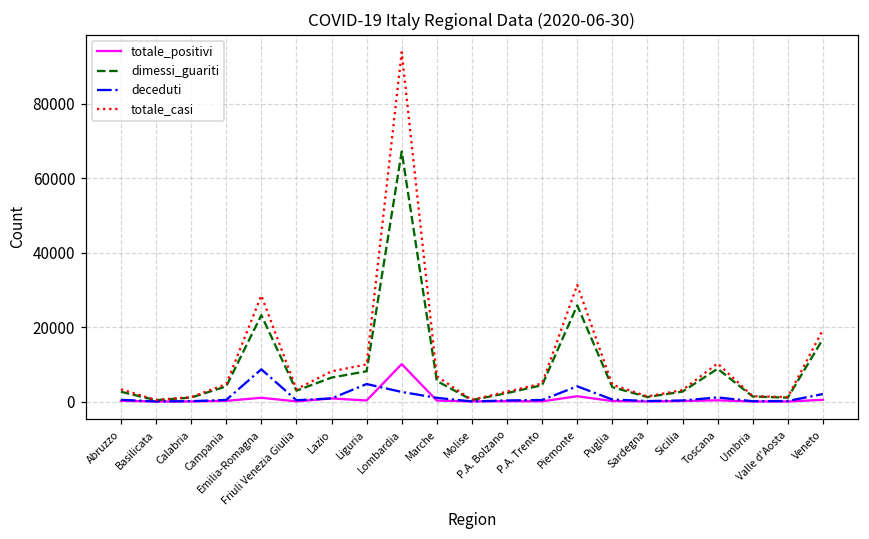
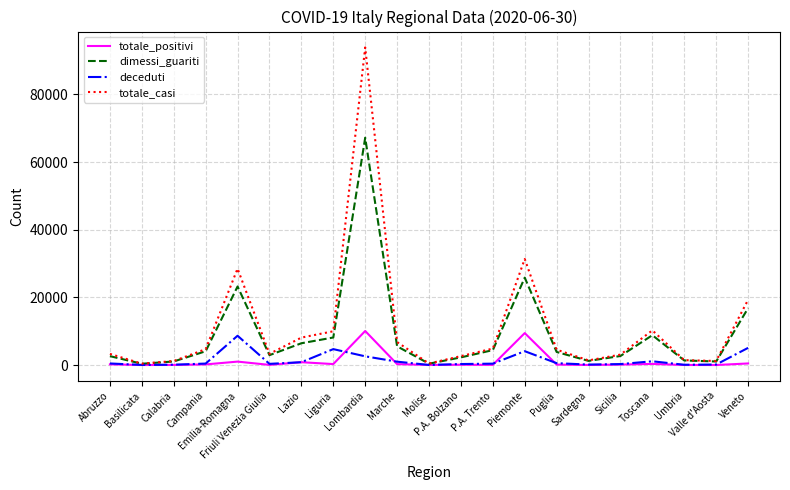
totale_positivi, Piemonte: 1000 -> 9000
deceduti, Veneto: 2000 -> 5000
